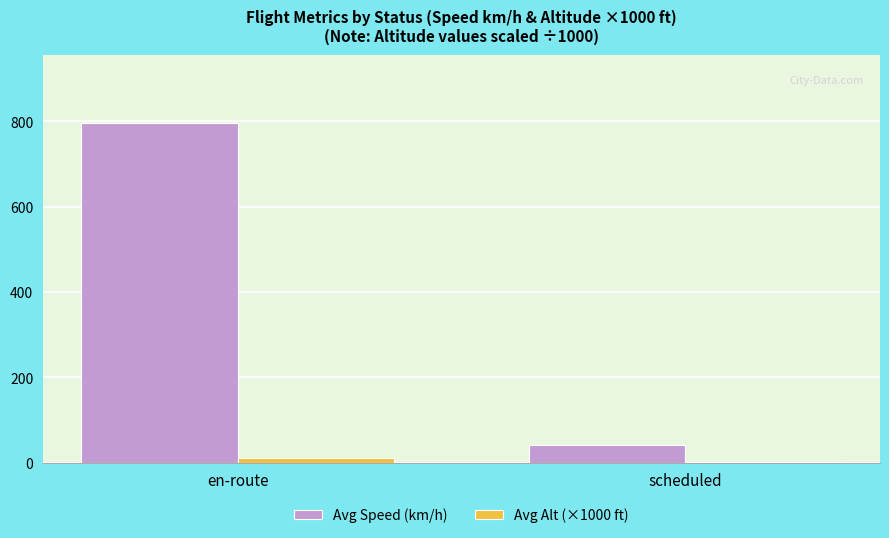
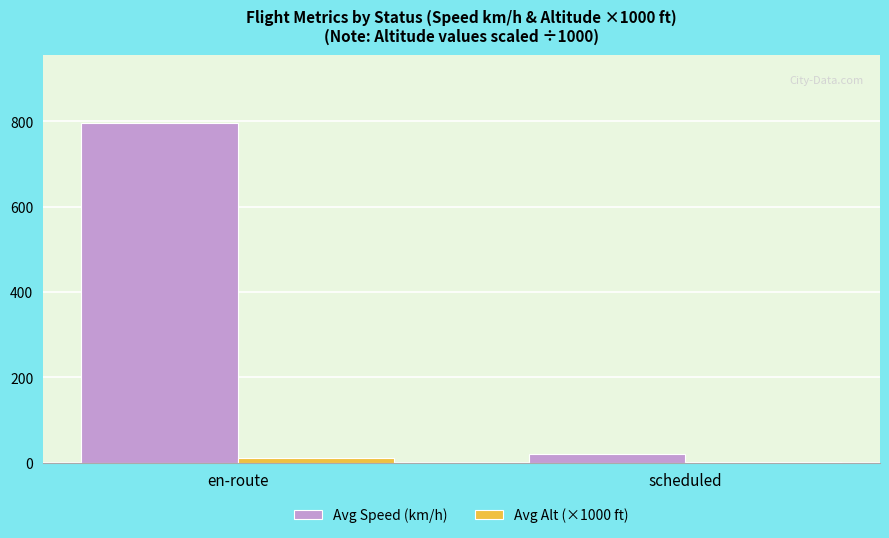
Avg Speed (km/h), scheduled: 40 -> 20
